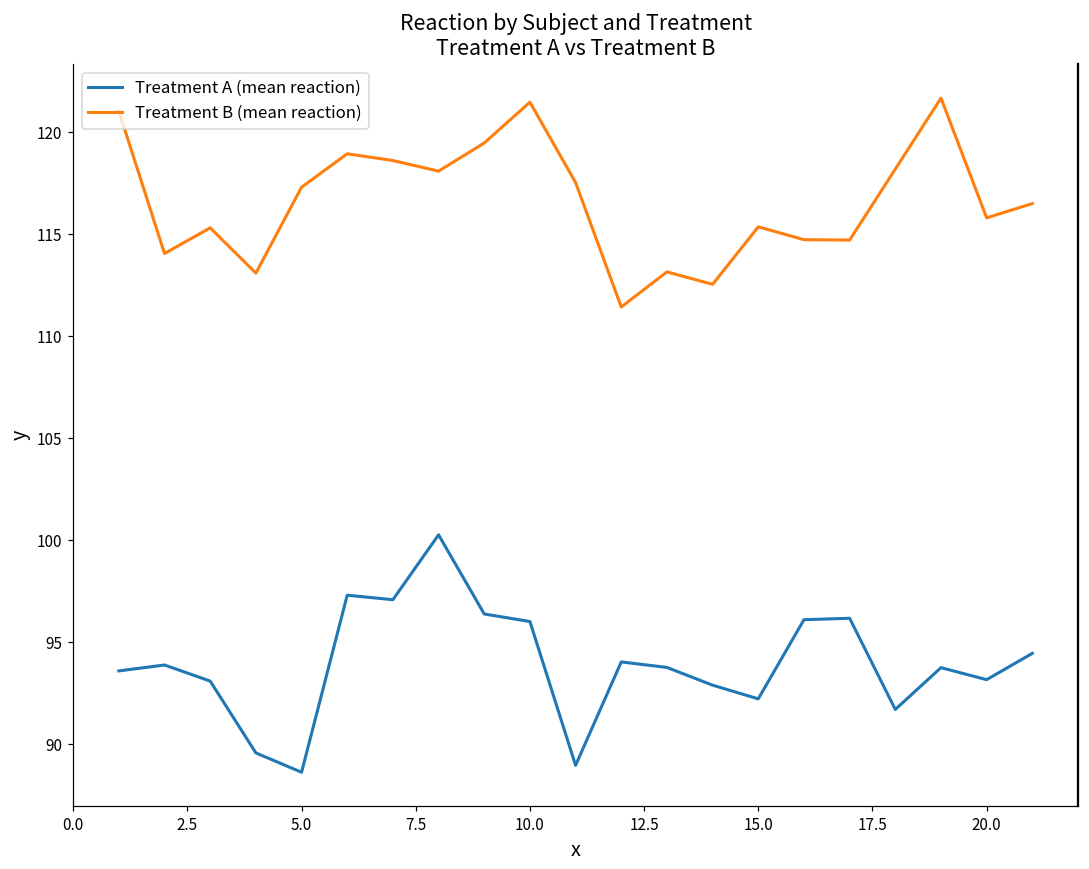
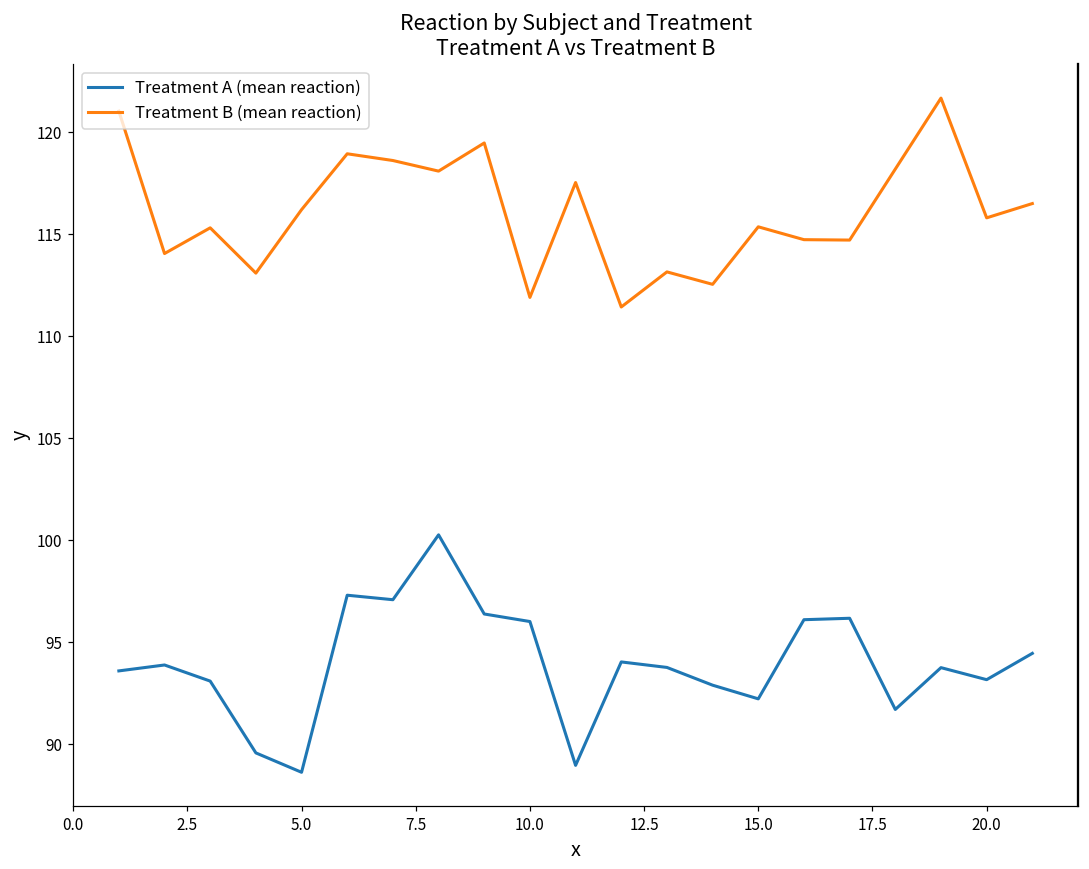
Treatment B (mean reaction), 5.0: 117.3 -> 116.2
Treatment B (mean reaction), 10.0: 121.5 -> 111.9
